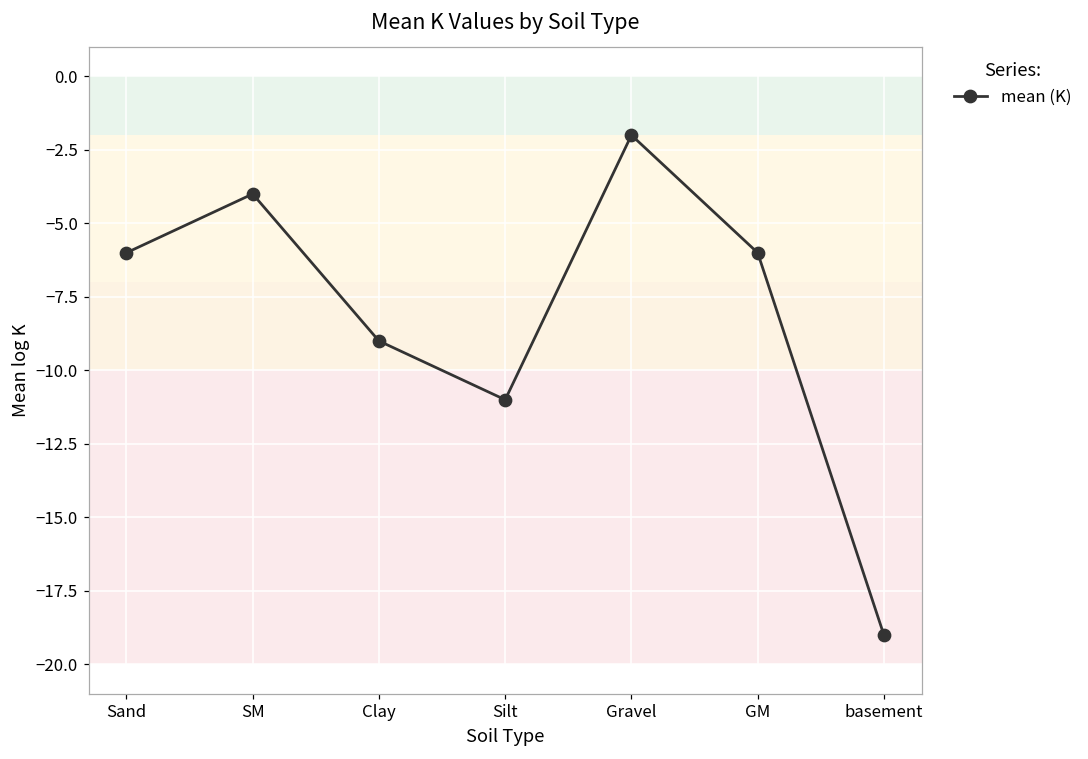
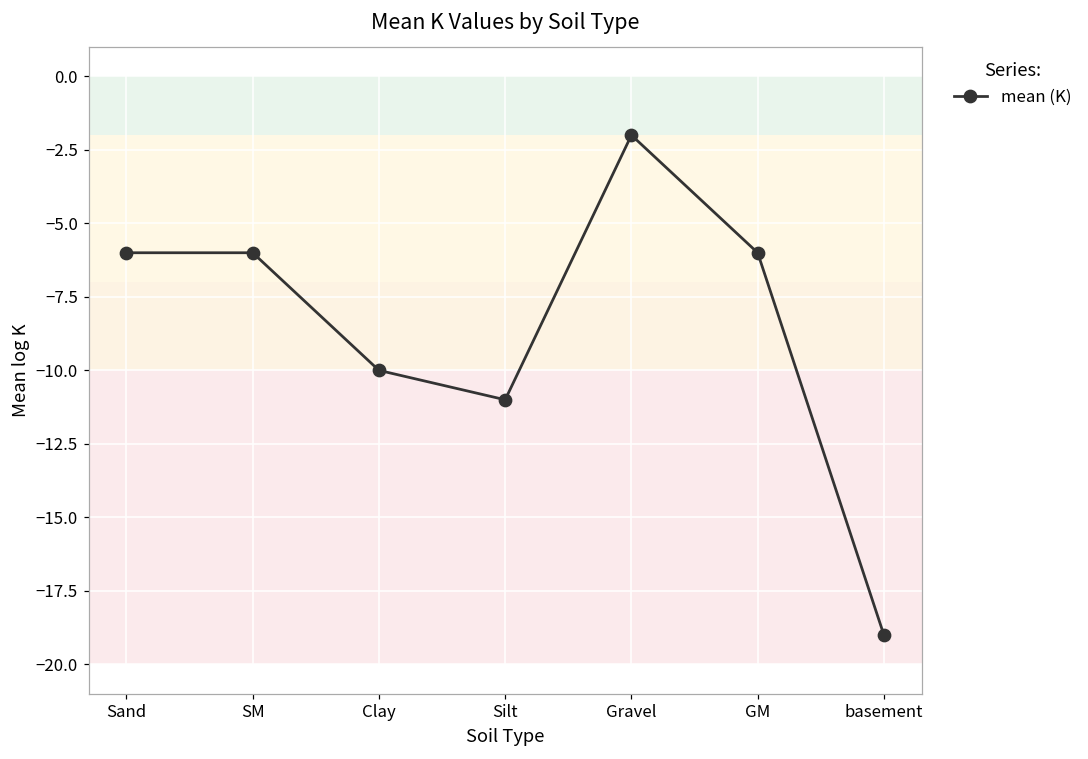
SM: -4 -> -6
Clay: -9 -> -10
